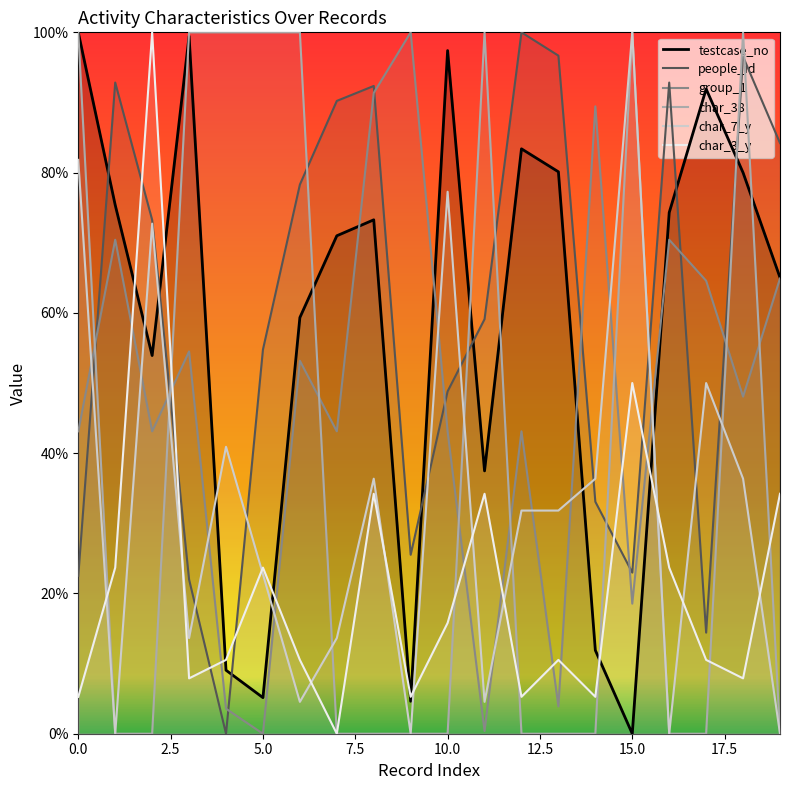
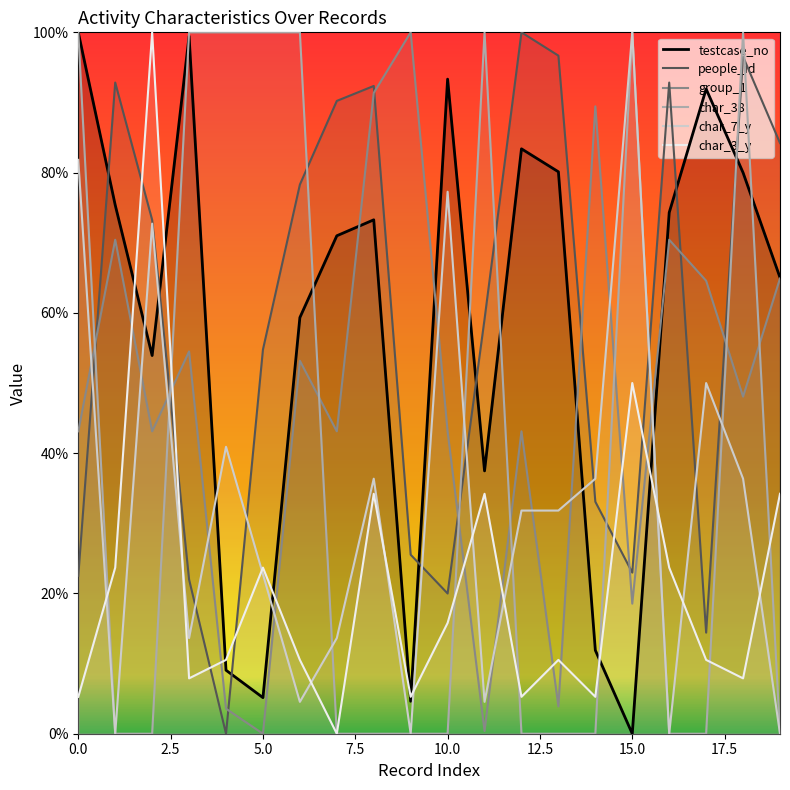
testcase_no, 10.0: 97% -> 93%
people_id, 10.0: 49% -> 20%
